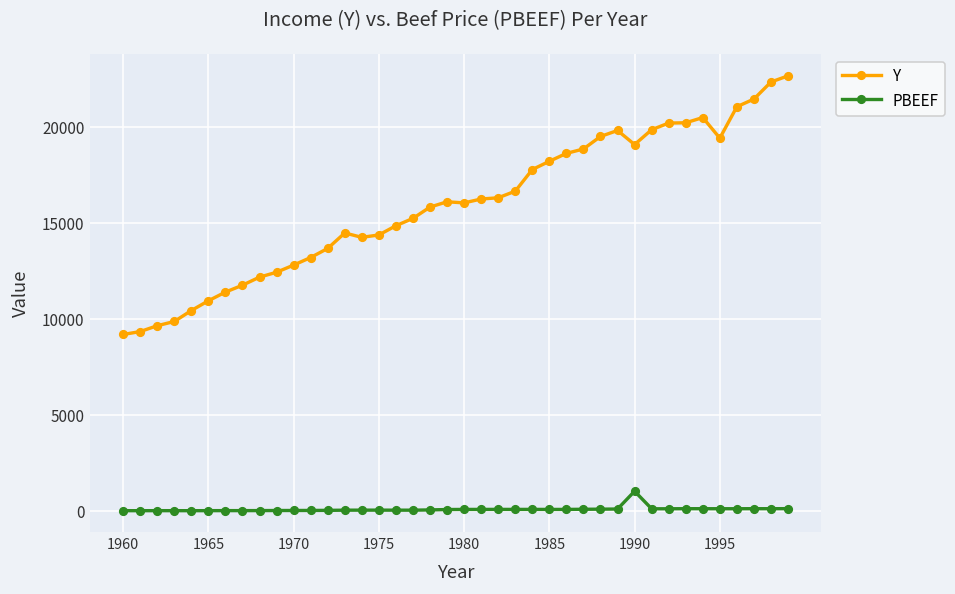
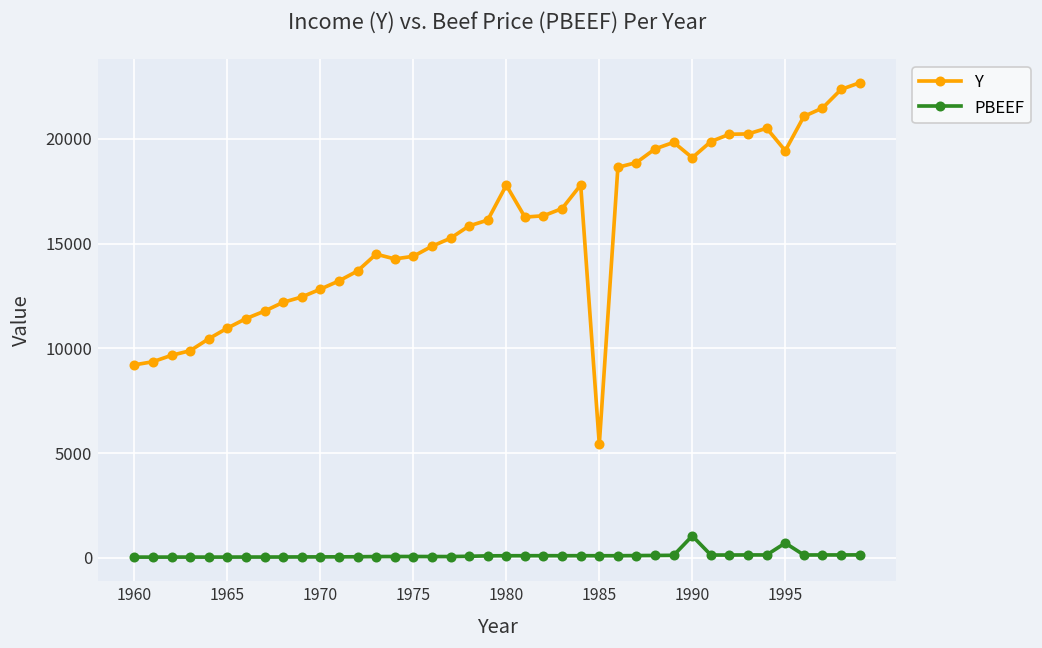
Y, 1980: 16100 -> 17800
Y, 1985: 18200 -> 5400
PBEEF, 1995: 100 -> 700
